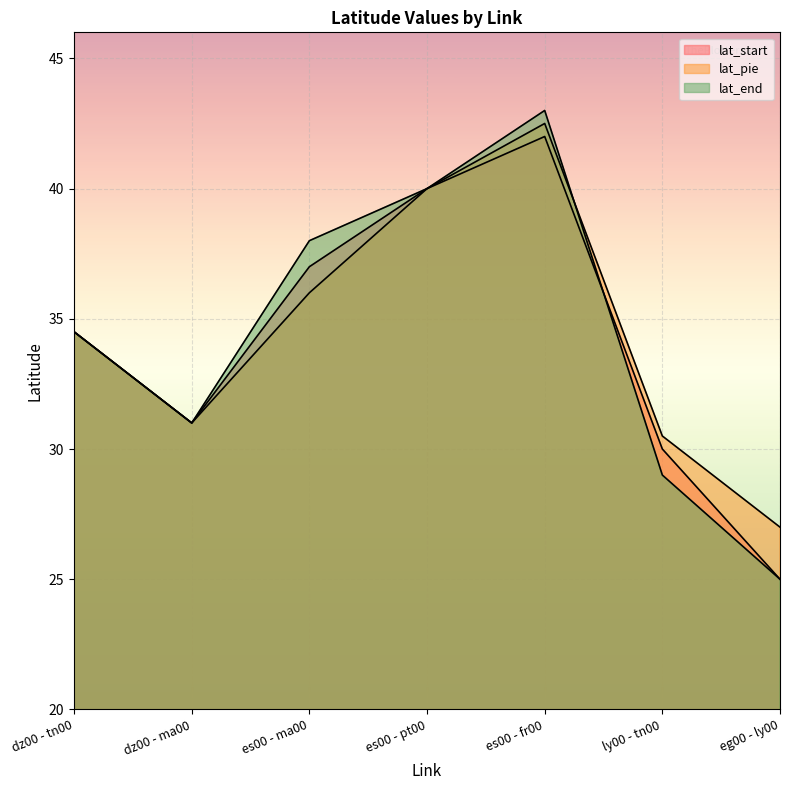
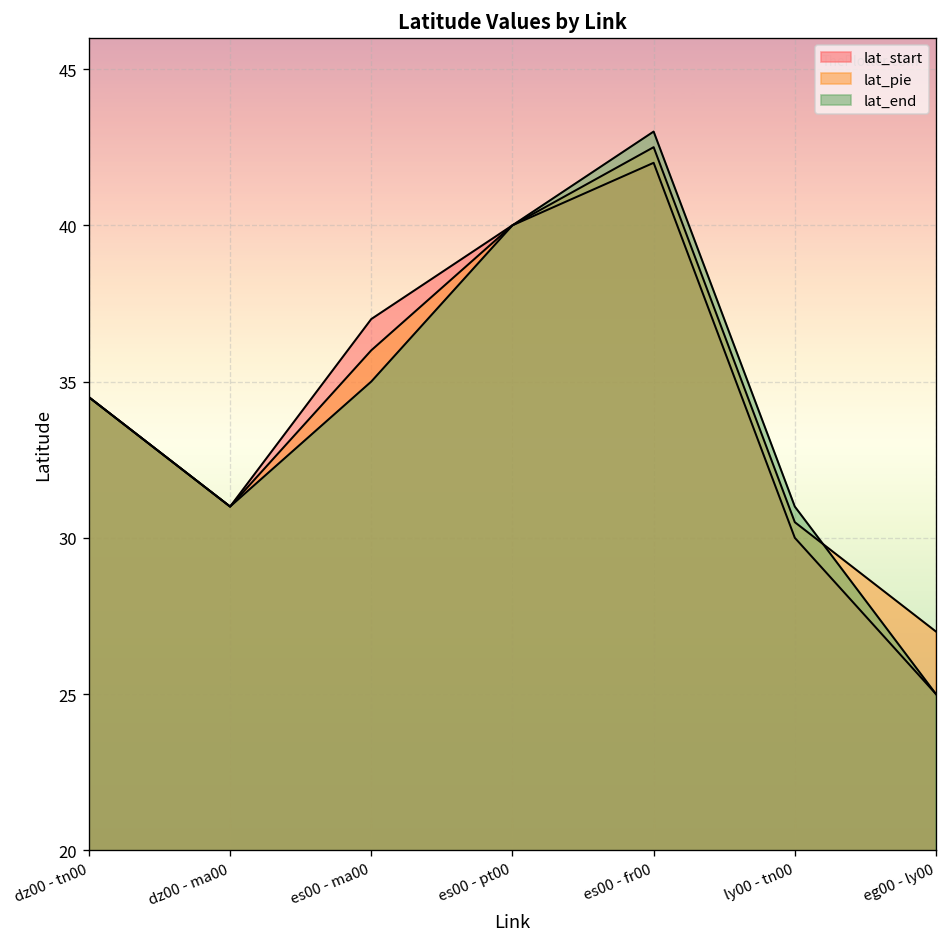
lat_end, es00 - ma00: 38 -> 35
lat_end, ly00 - tn00: 29 -> 31
